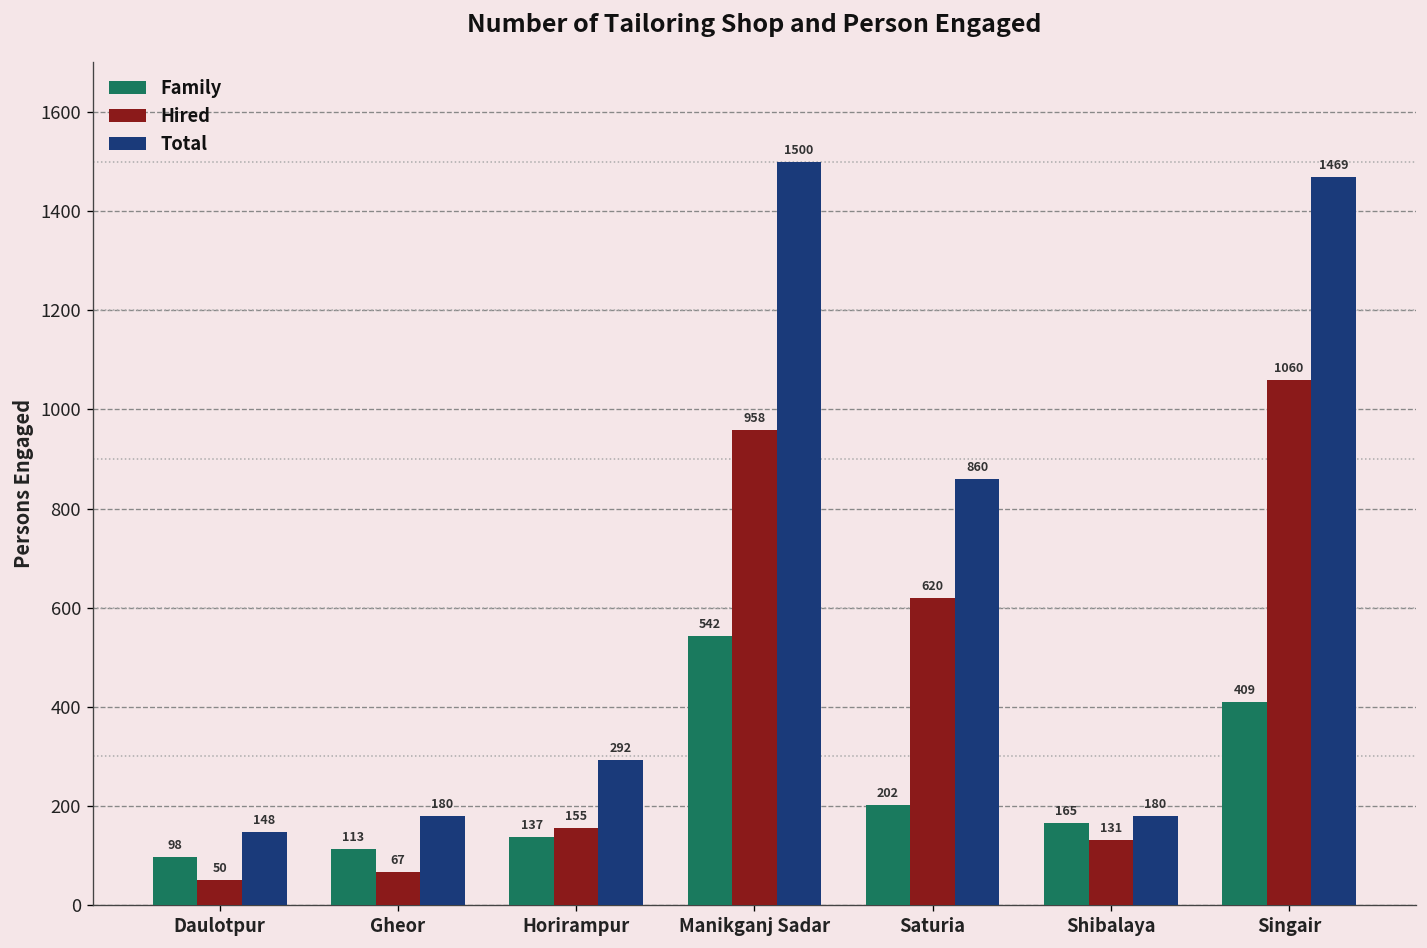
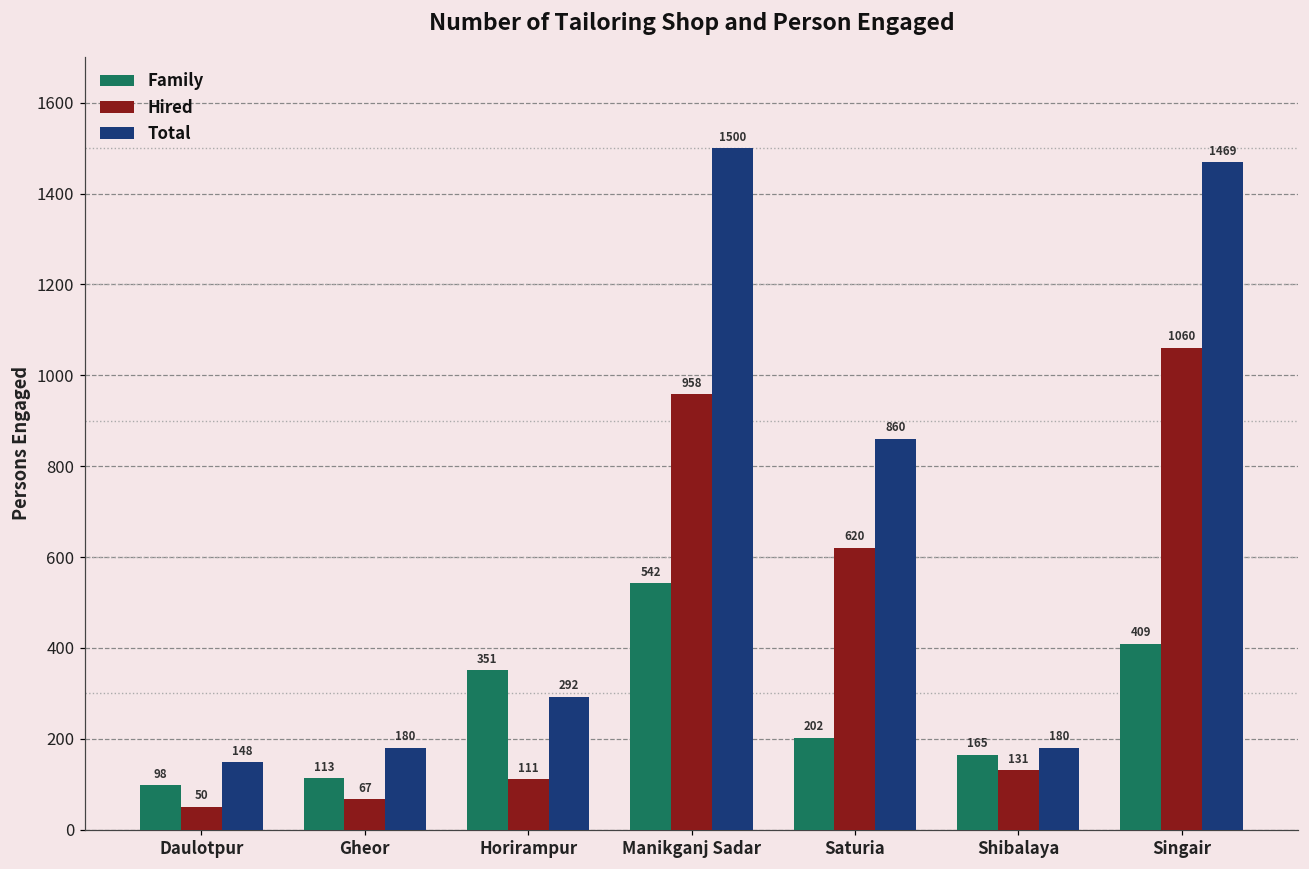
Family, Horirampur: 137 -> 351
Hired, Horirampur: 155 -> 111
